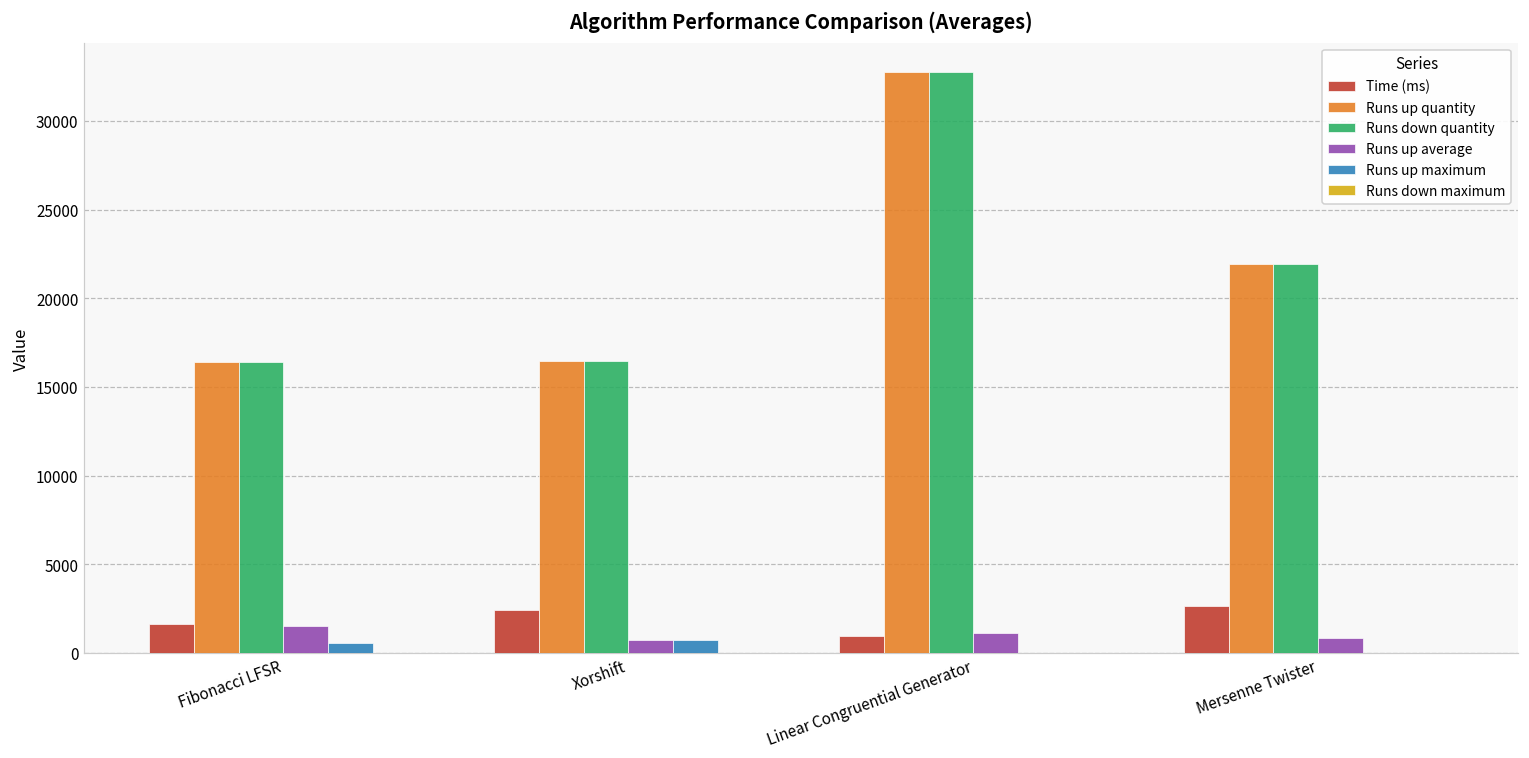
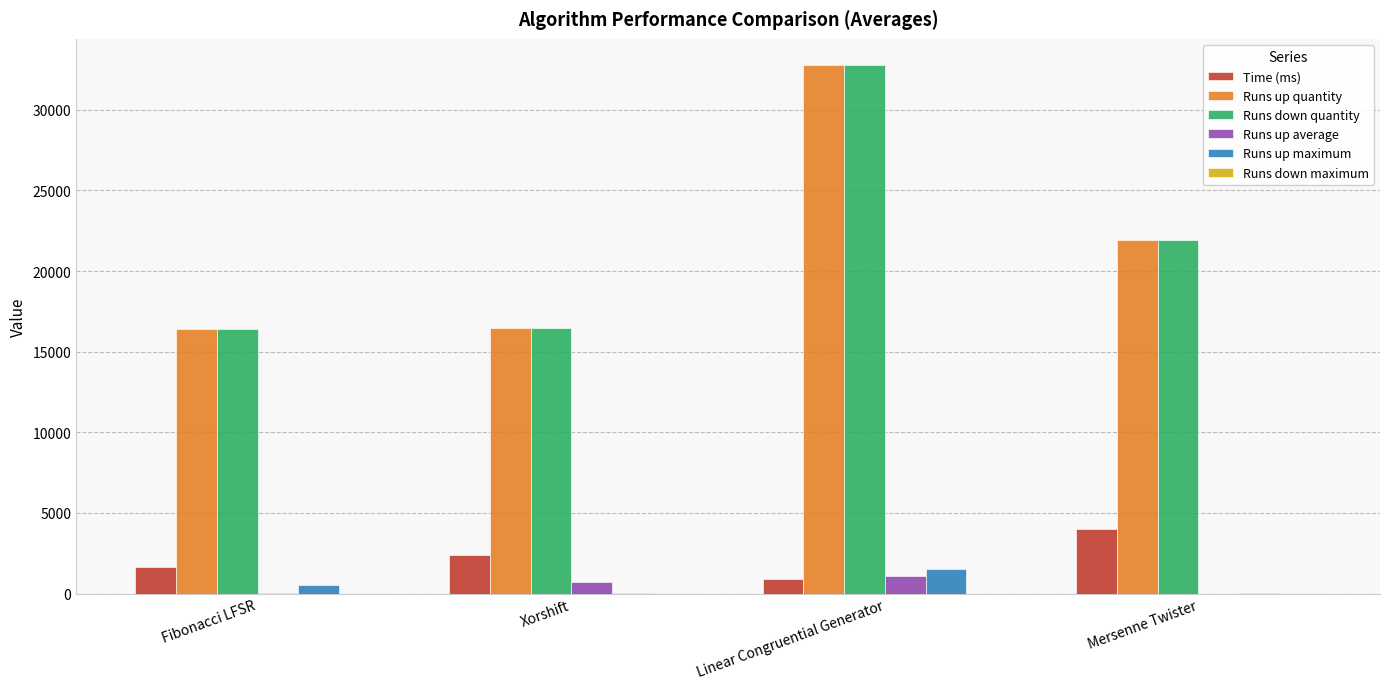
Runs up average, Fibonacci LFSR: 1500 -> 0
Runs up maximum, Xorshift: 700 -> 0
Runs up maximum, Linear Congruential Generator: 0 -> 1500
Time (ms), Mersenne Twister: 2600 -> 4000
Runs up average, Mersenne Twister: 900 -> 0
